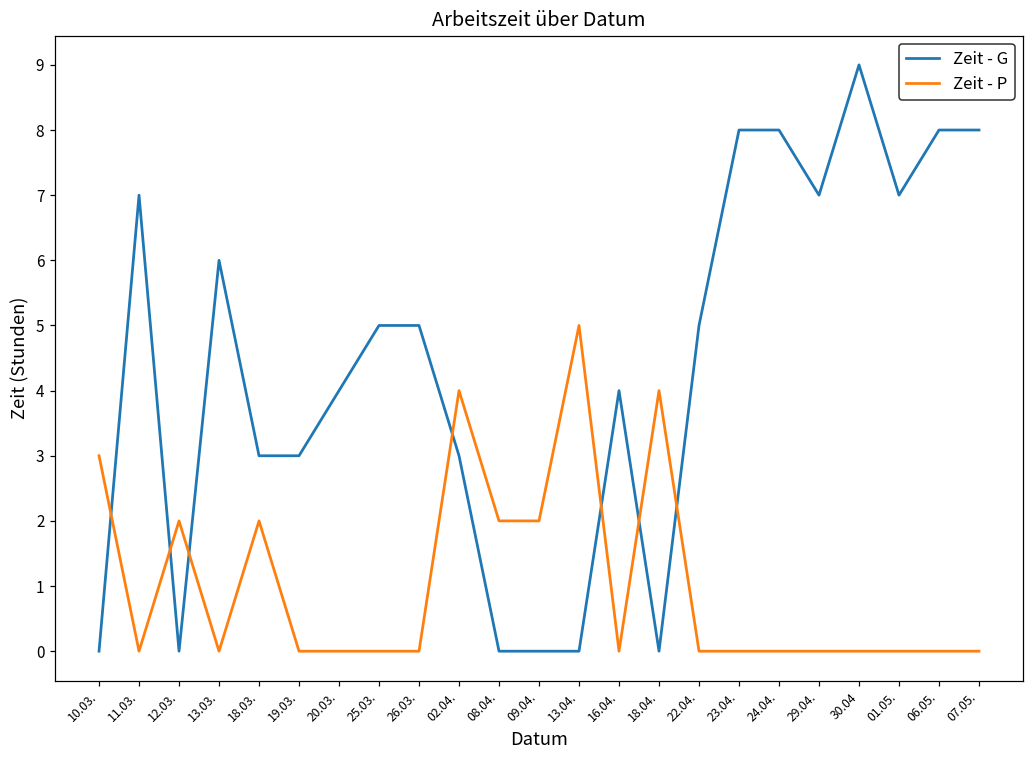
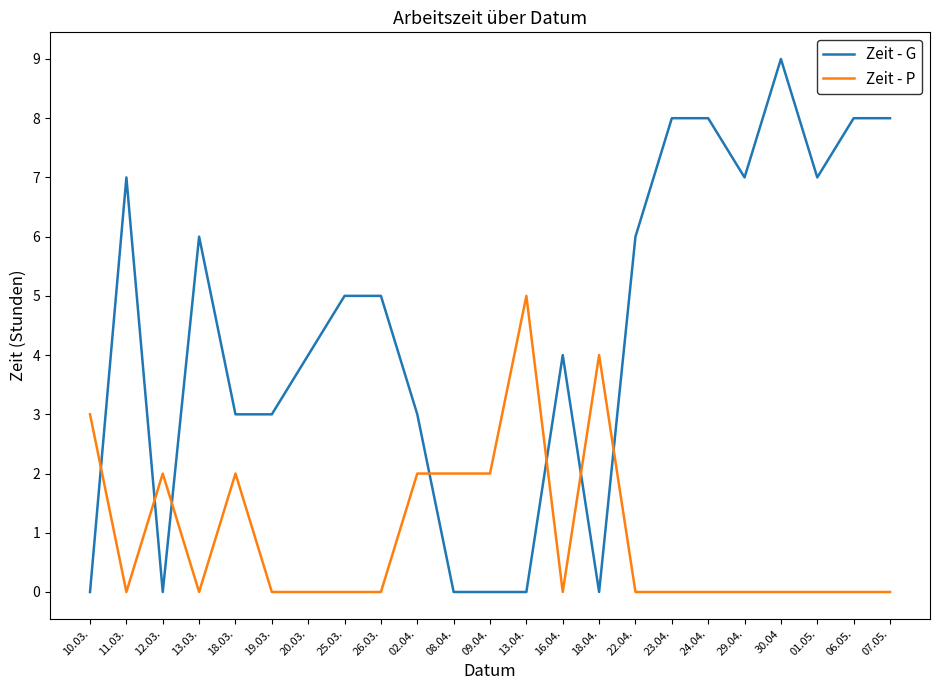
Zeit - P, 02.04.: 4 -> 2
Zeit - G, 22.04.: 5 -> 6
